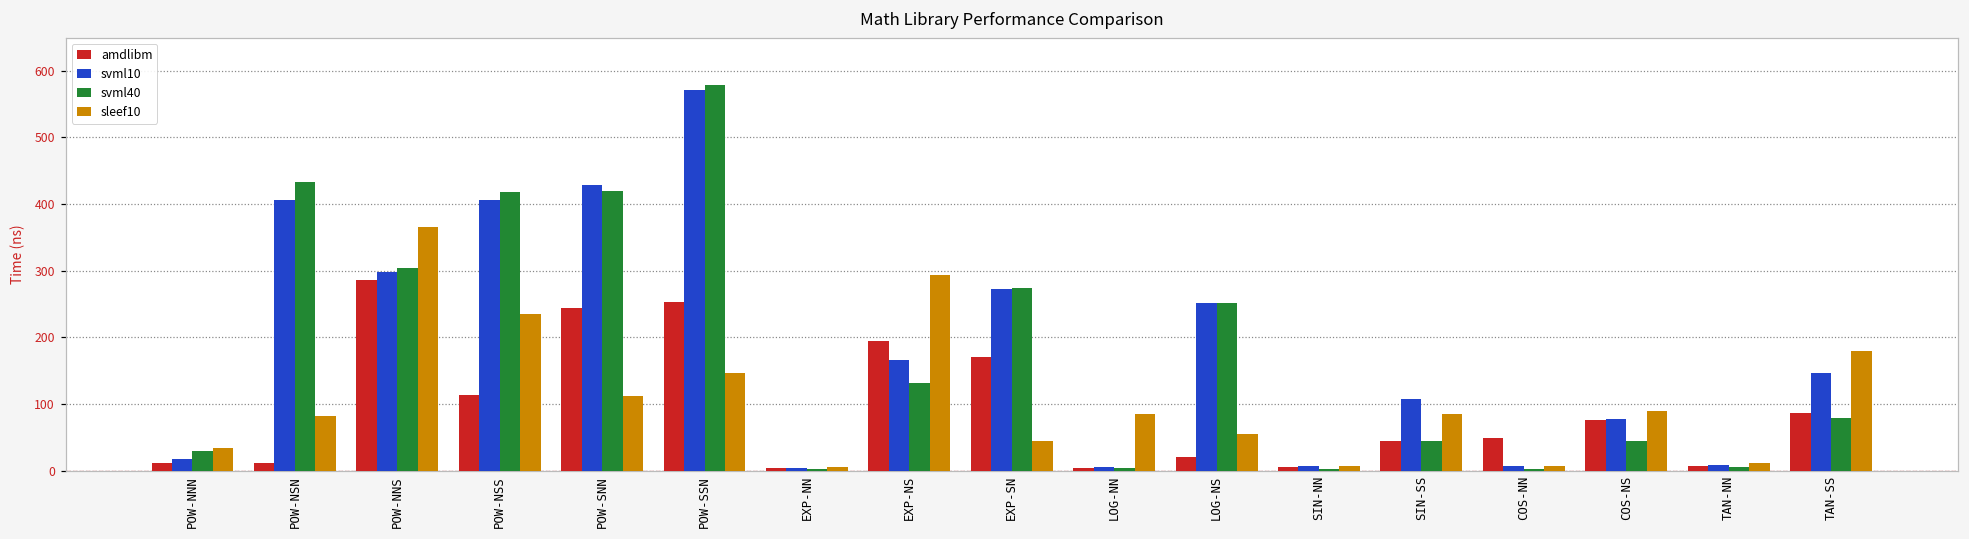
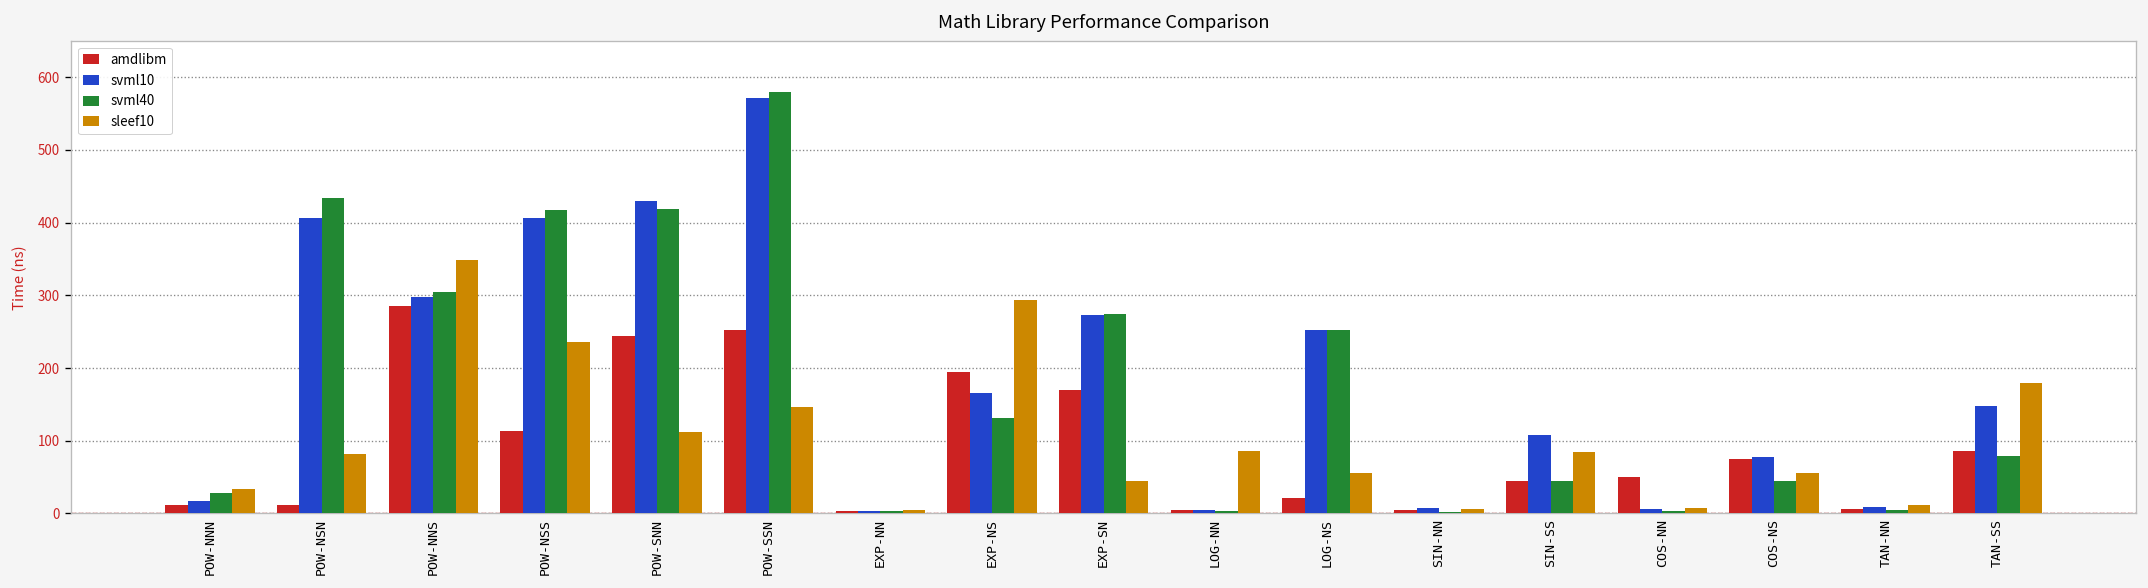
sleef10, POW-NNS: 370 -> 350
sleef10, COS-NS: 90 -> 60
